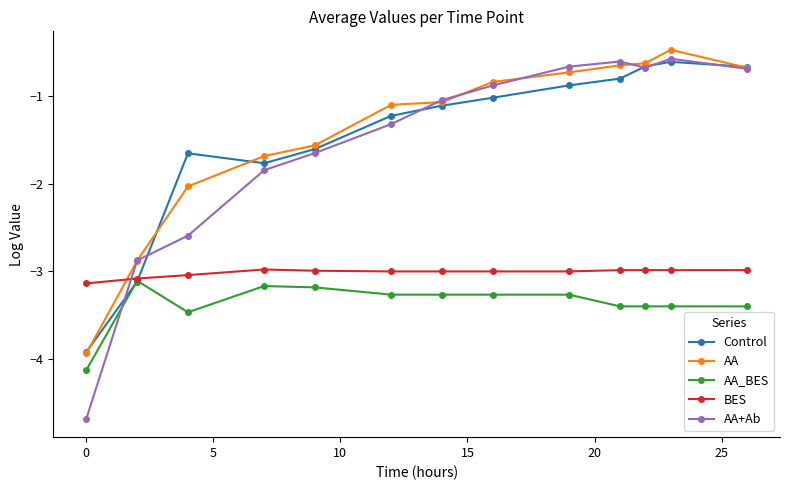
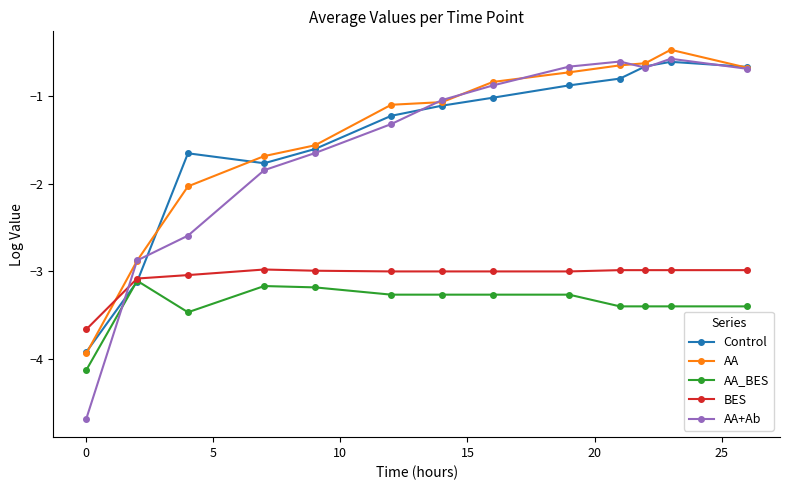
BES, 0: -3.1 -> -3.7
